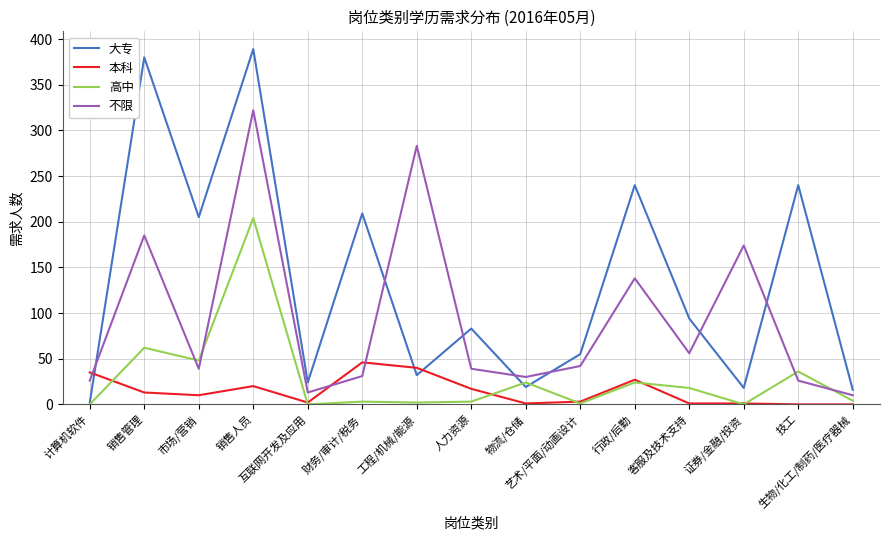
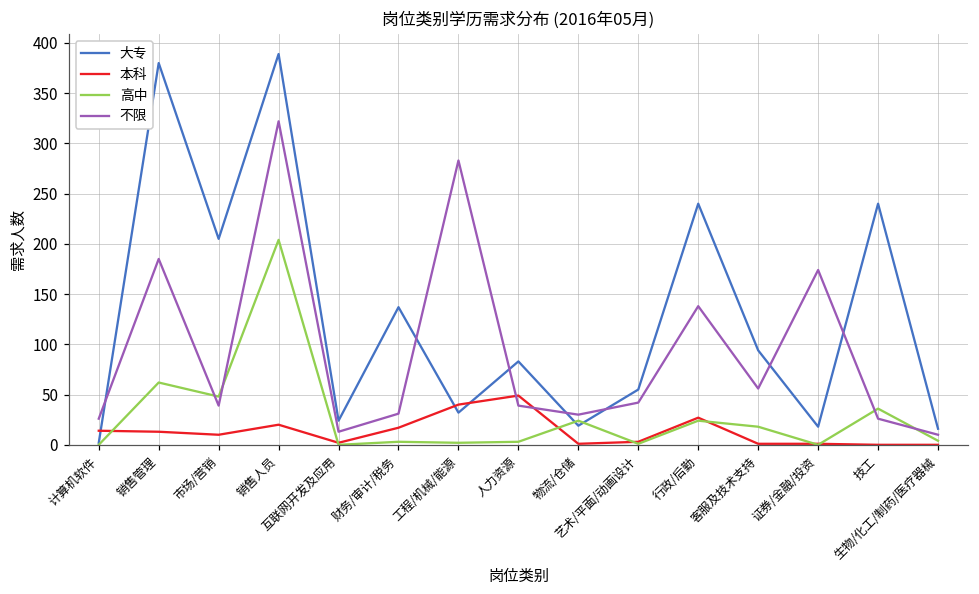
本科, 计算机软件: 40 -> 10
大专, 财务/审计/税务: 210 -> 140
本科, 财务/审计/税务: 50 -> 20
本科, 人力资源: 20 -> 50
